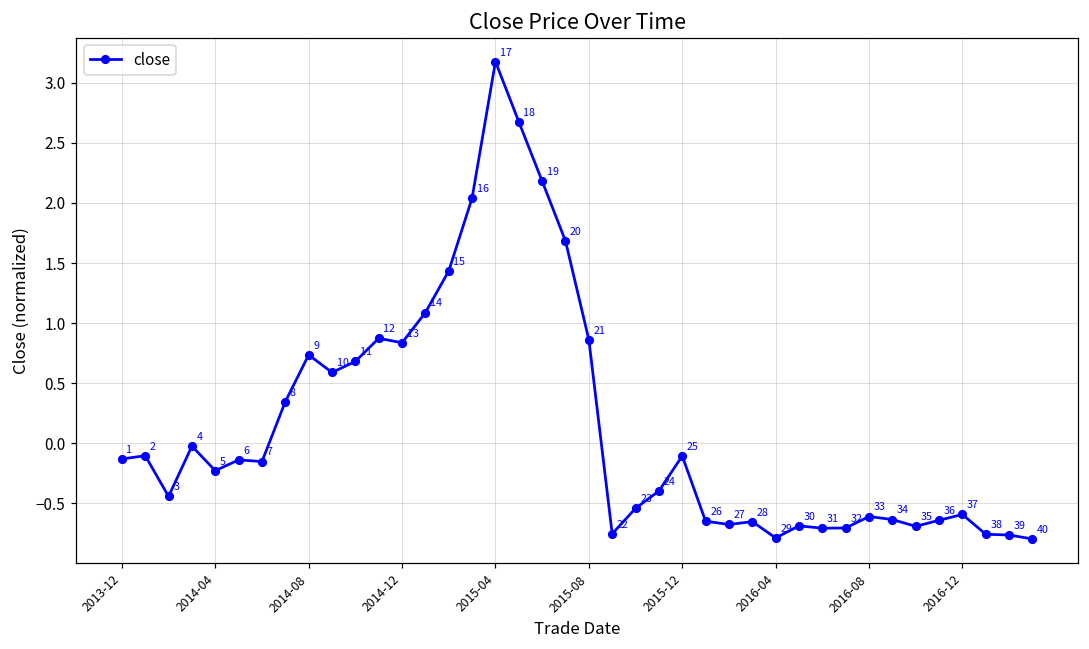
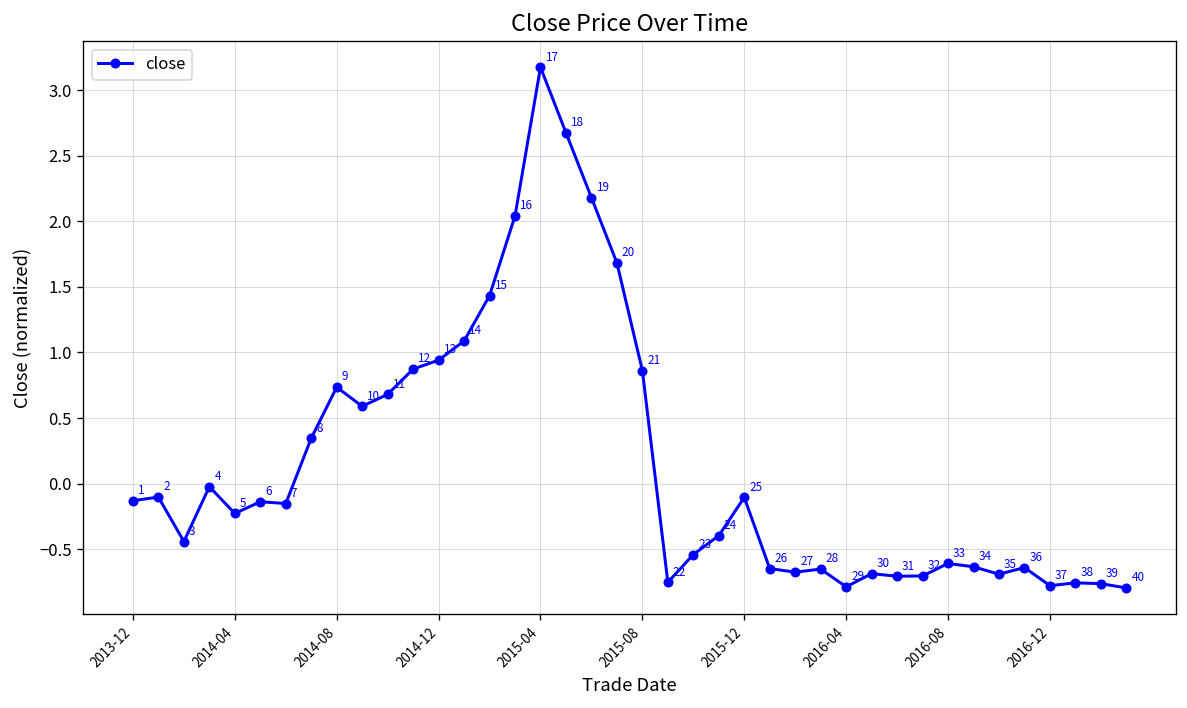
2014-12: 0.84 -> 0.94
2016-12: -0.59 -> -0.78
